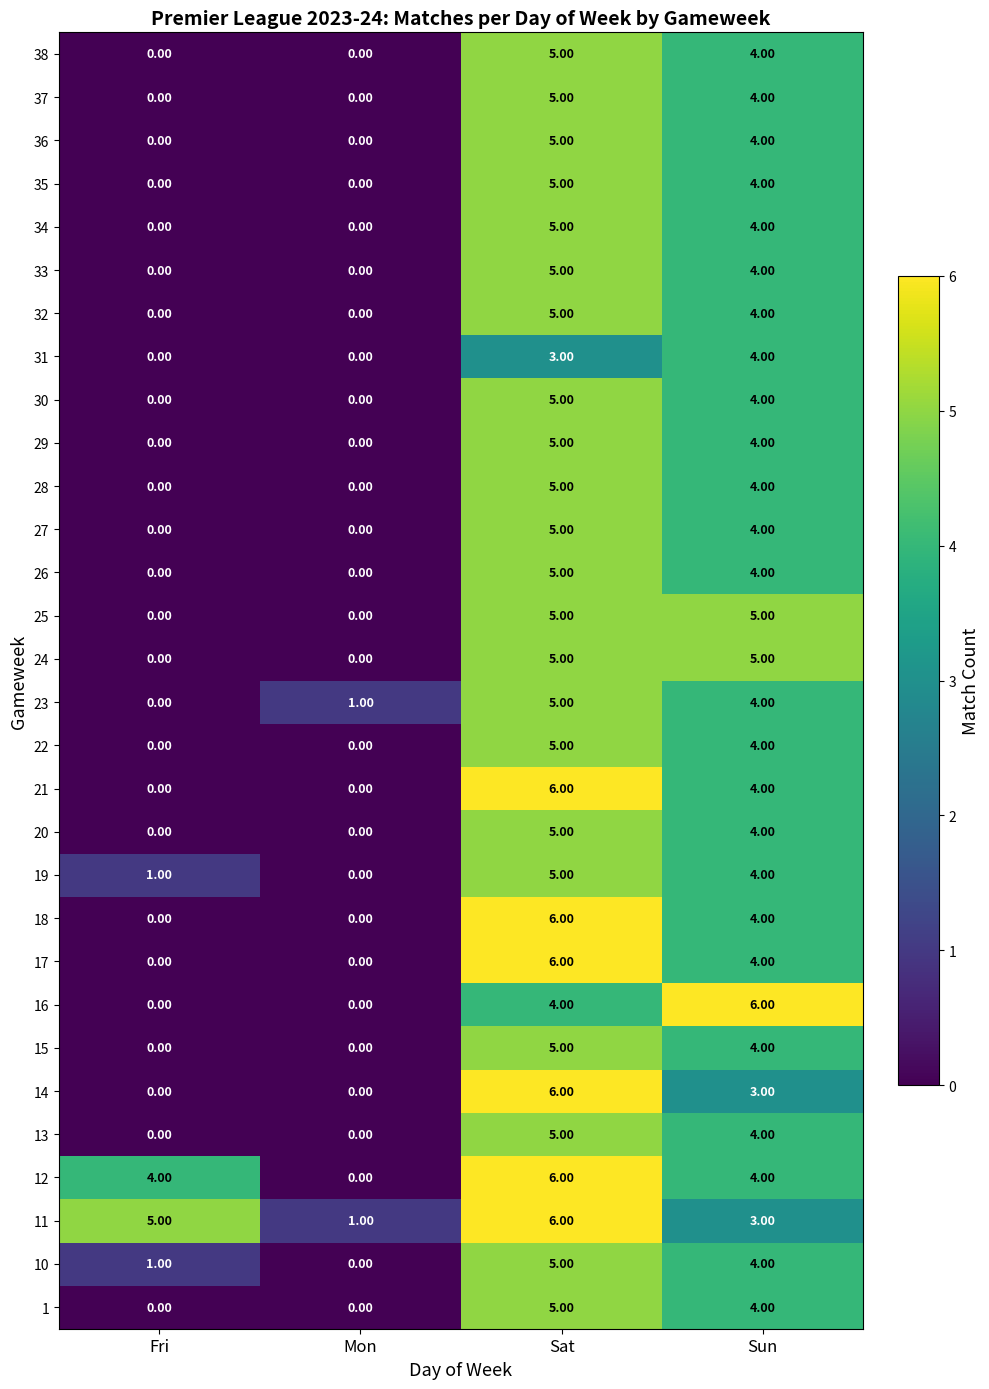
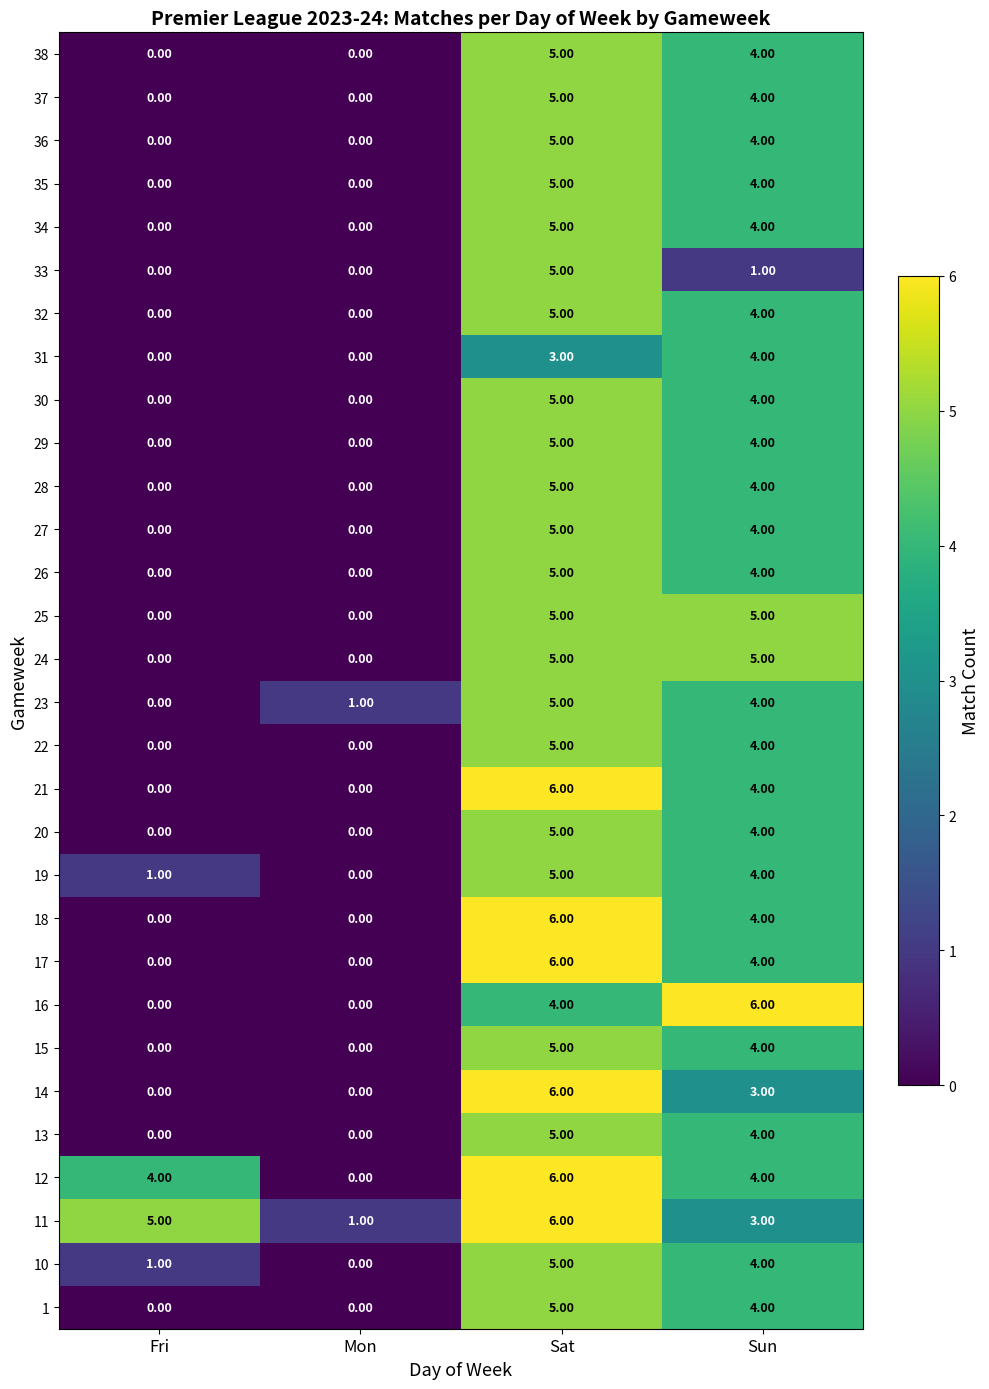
33, Sun: 4.00 -> 1.00
